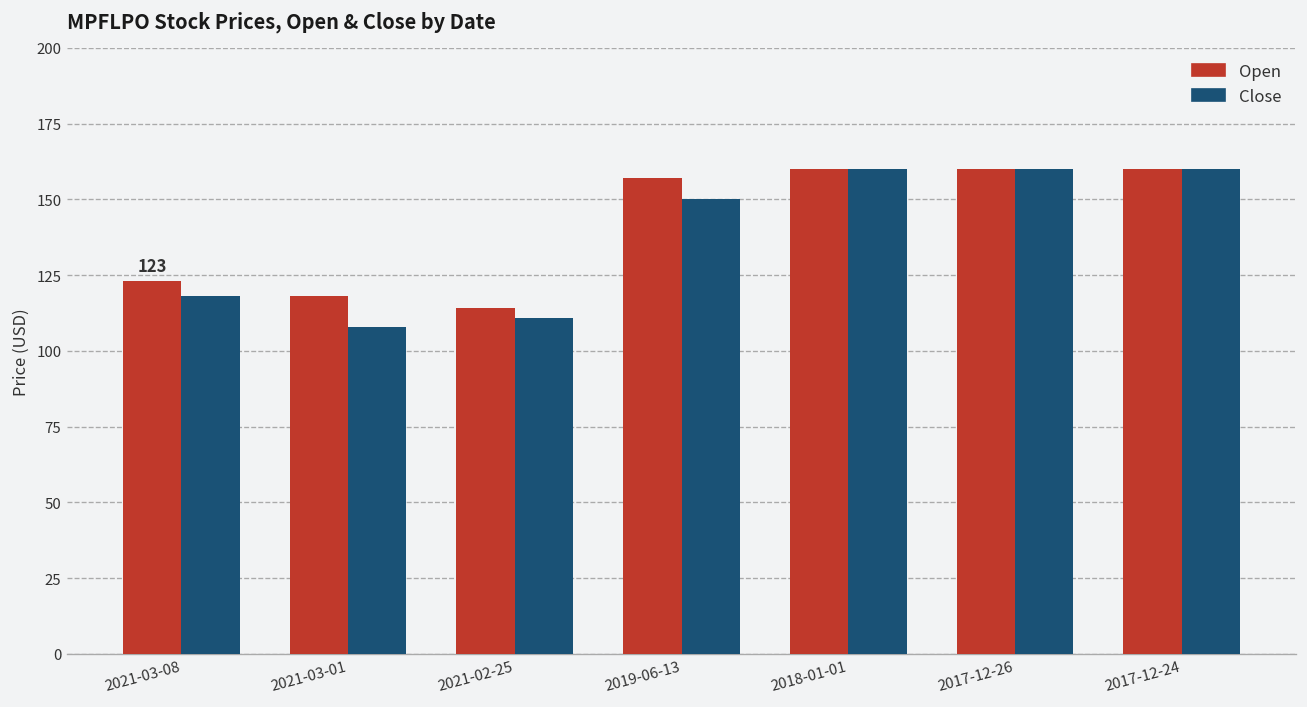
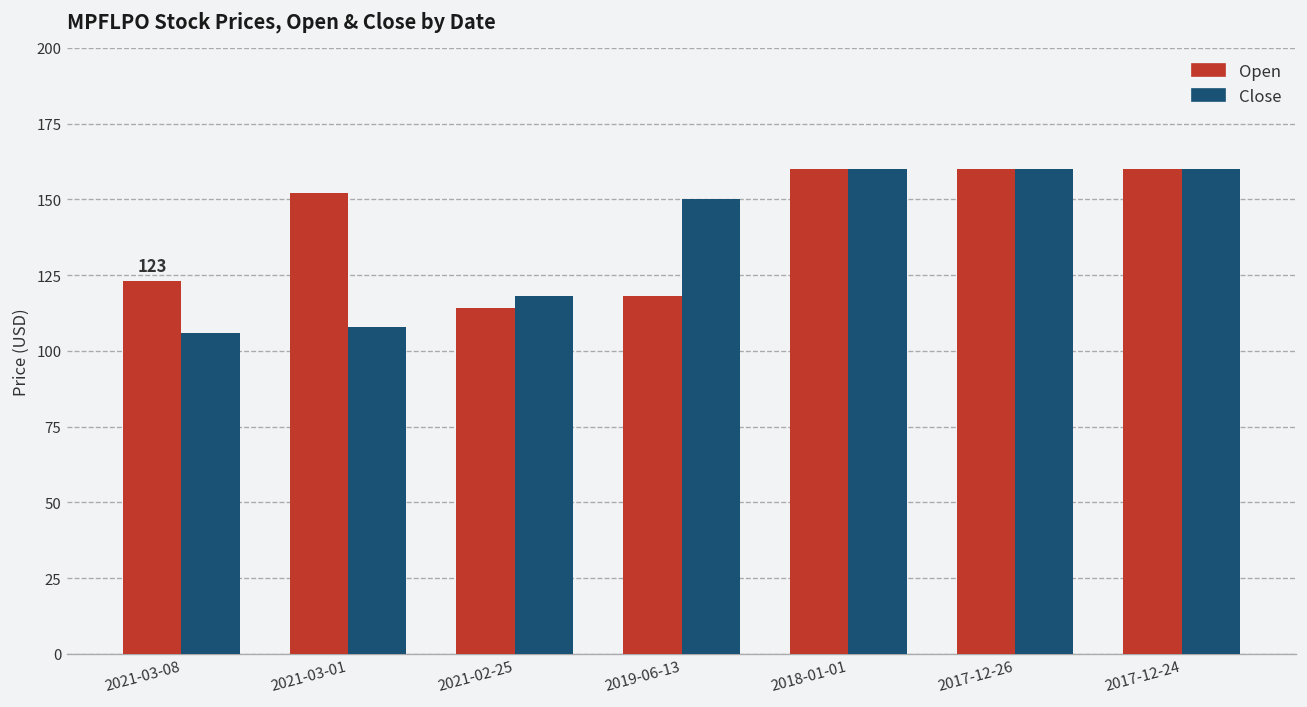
Close, 2021-03-08: 118 -> 106
Open, 2021-03-01: 118 -> 152
Close, 2021-02-25: 111 -> 118
Open, 2019-06-13: 157 -> 118
